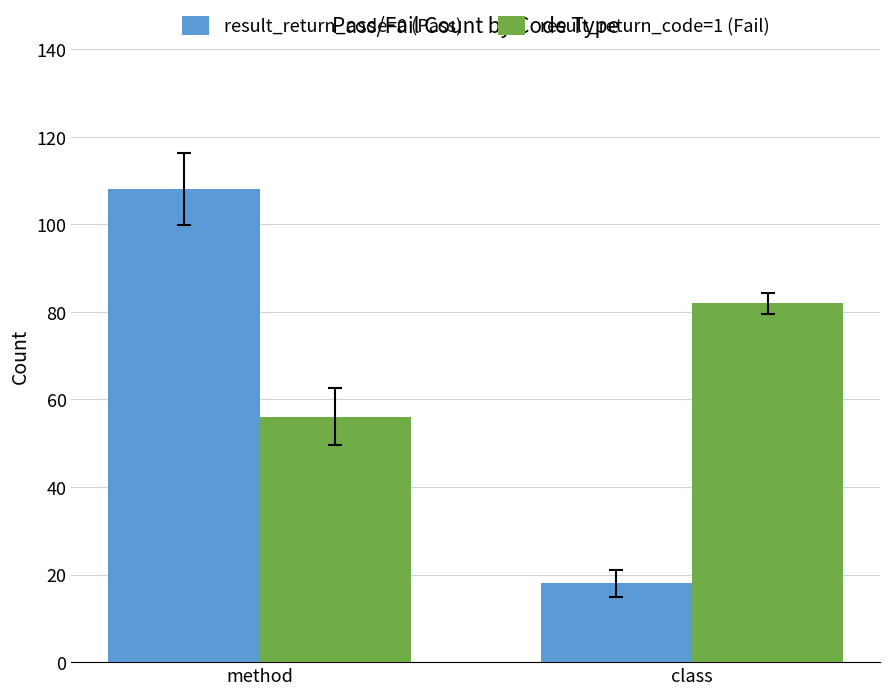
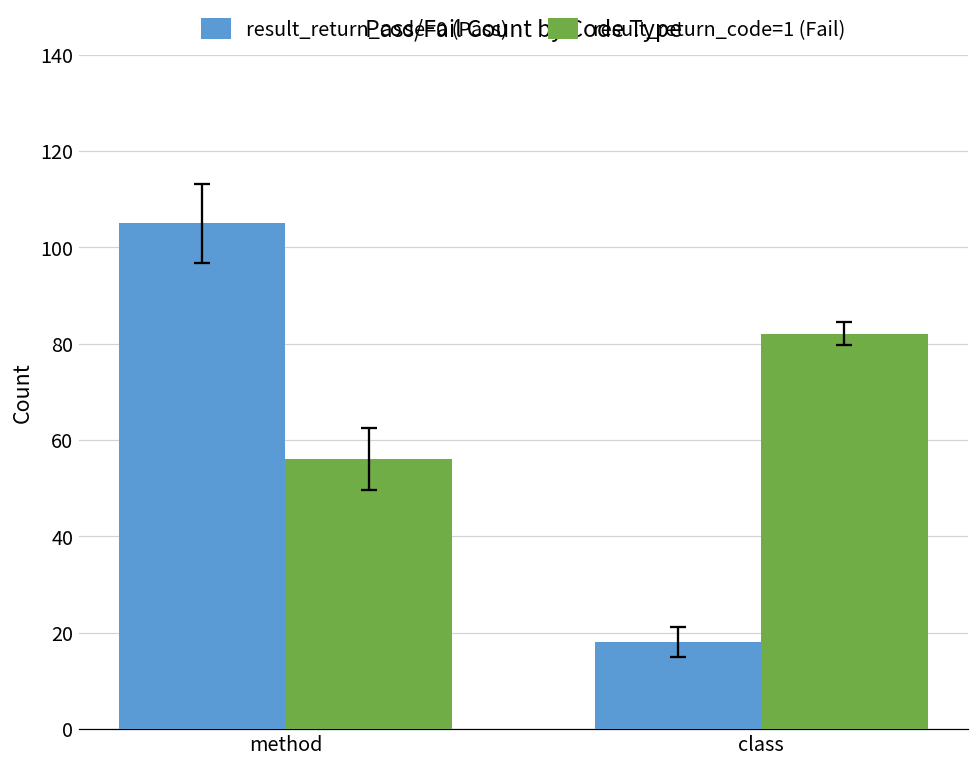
result_return_code=0 (Pass), method: 108 -> 105
